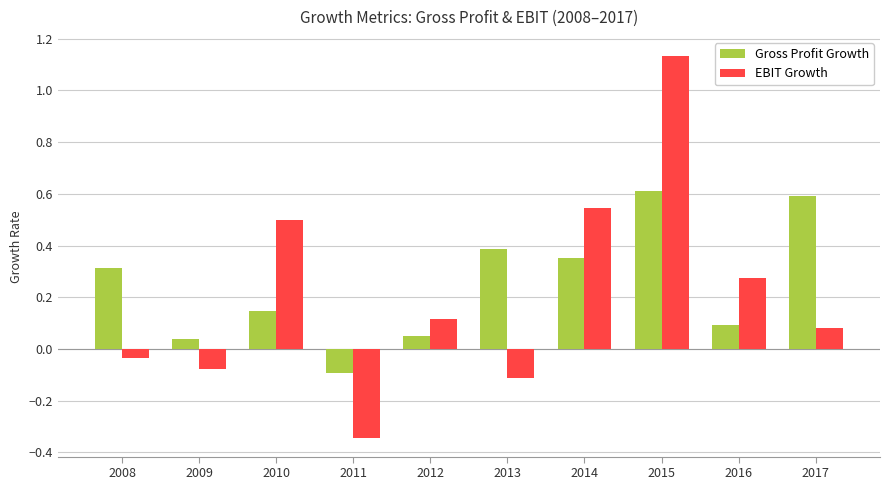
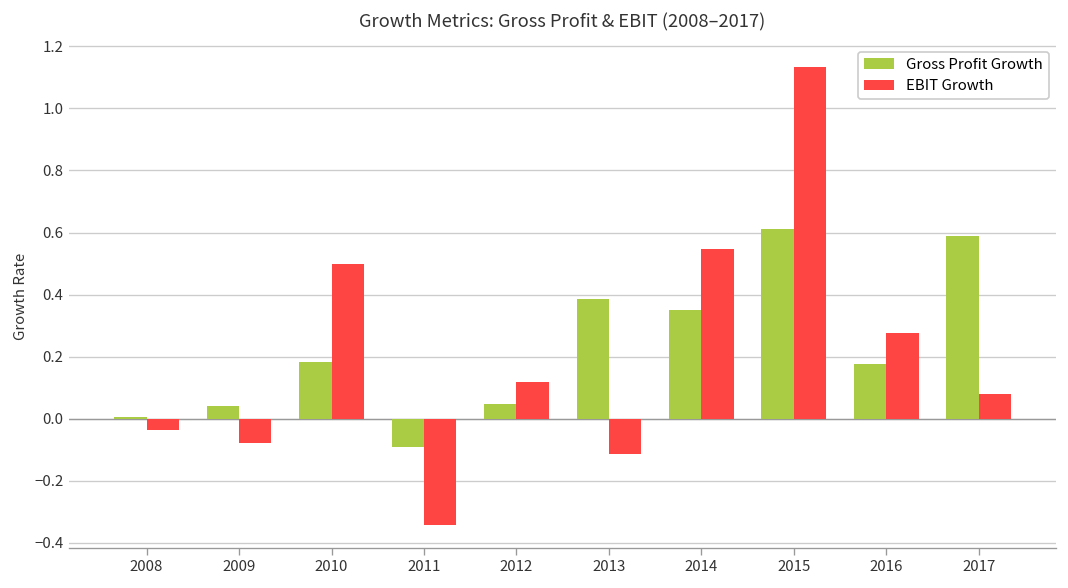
Gross Profit Growth, 2008: 0.31 -> 0.01
Gross Profit Growth, 2010: 0.15 -> 0.18
Gross Profit Growth, 2016: 0.09 -> 0.18
